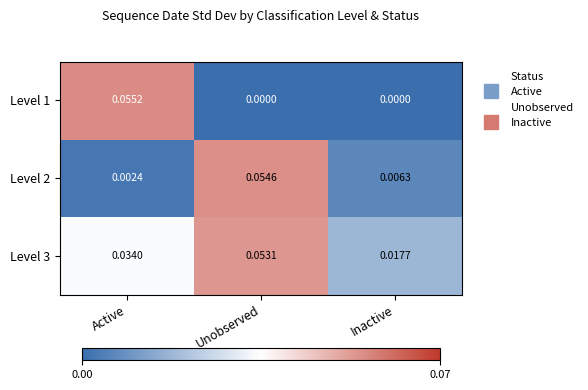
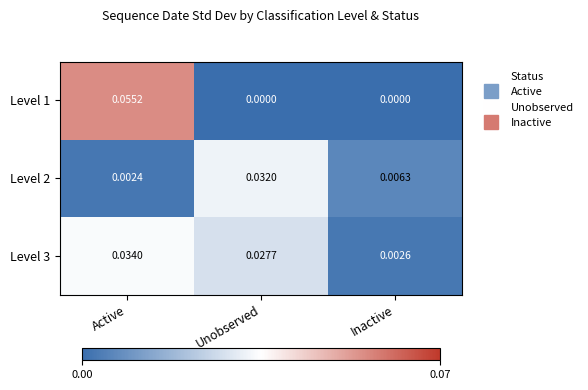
Level 2, Unobserved: 0.0546 -> 0.0320
Level 3, Unobserved: 0.0531 -> 0.0277
Level 3, Inactive: 0.0177 -> 0.0026
